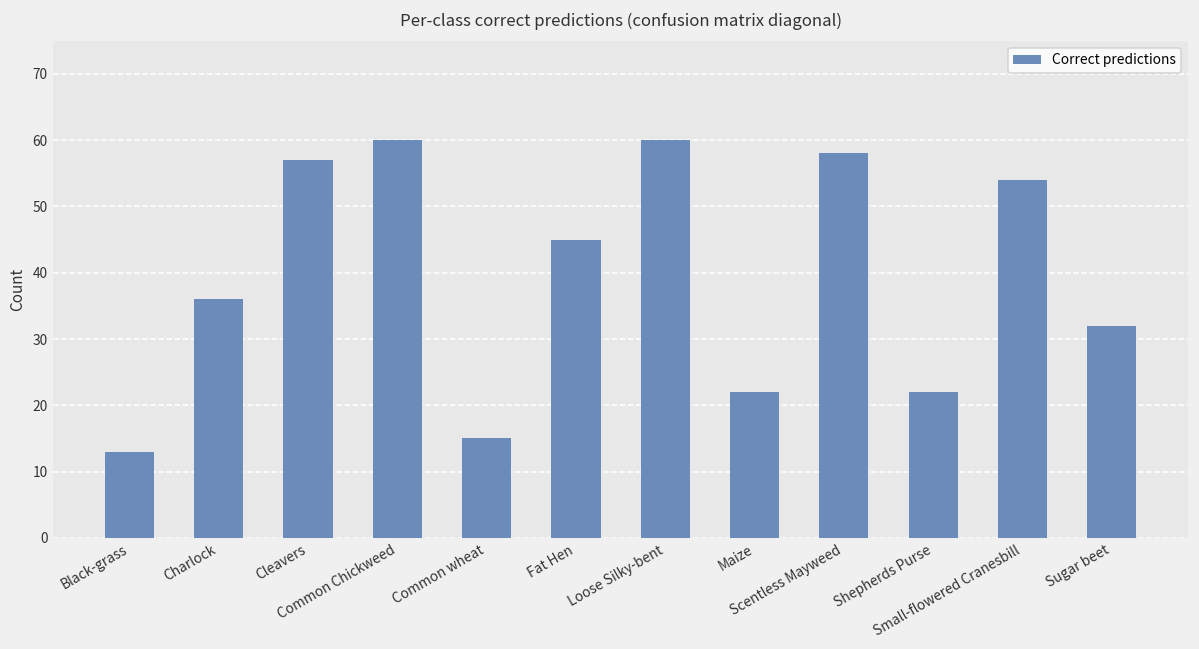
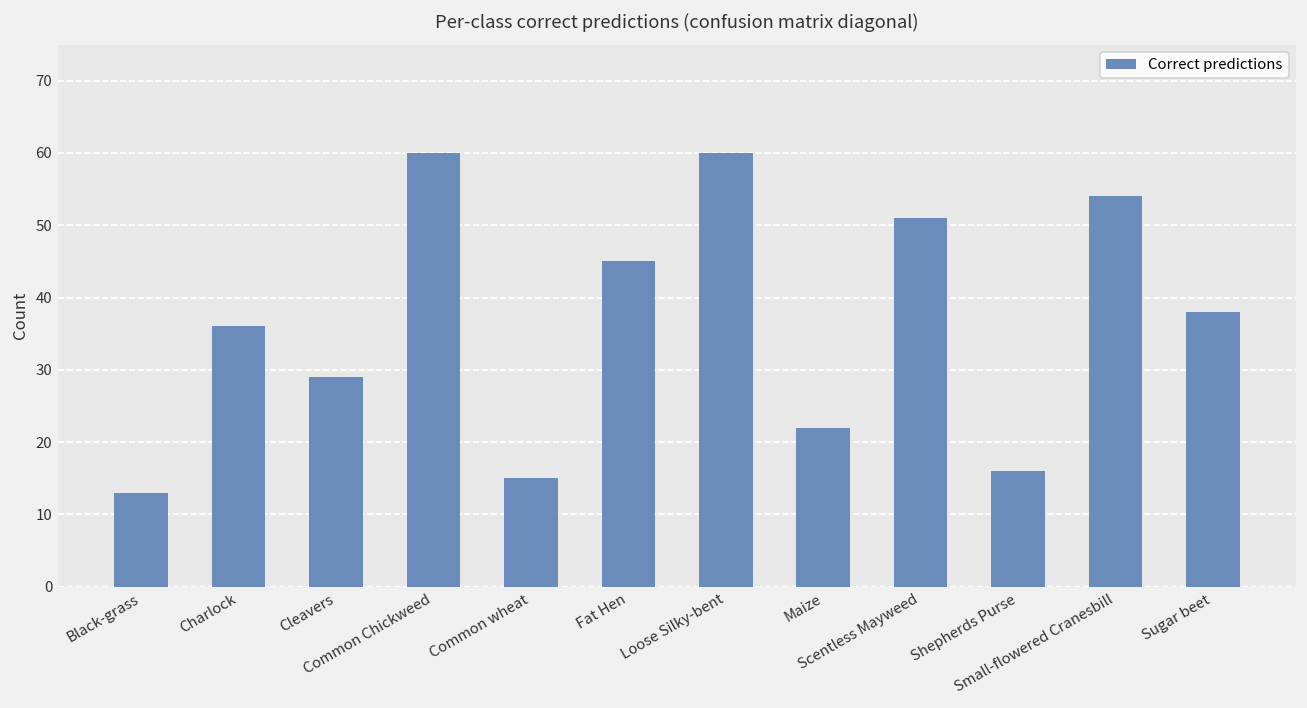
Cleavers: 57 -> 29
Scentless Mayweed: 58 -> 51
Shepherds Purse: 22 -> 16
Sugar beet: 32 -> 38
